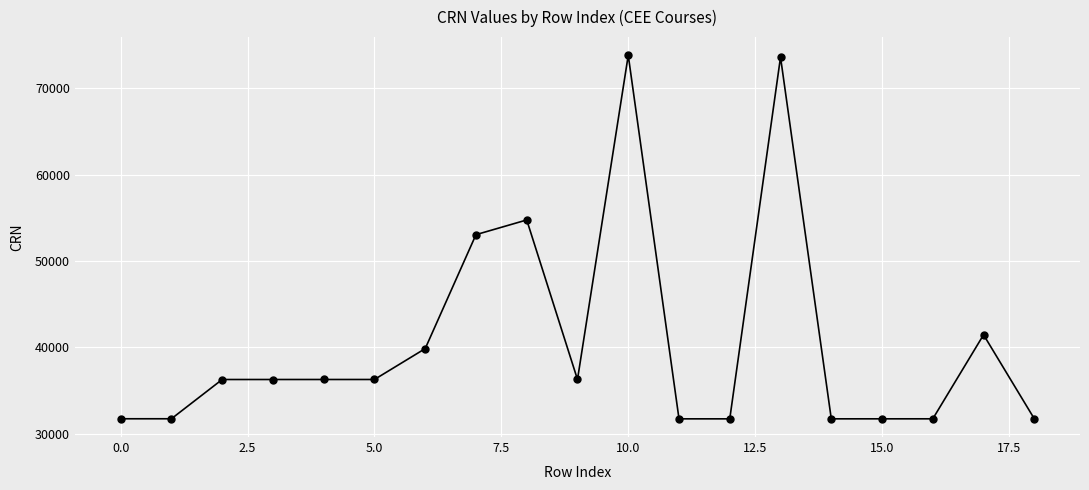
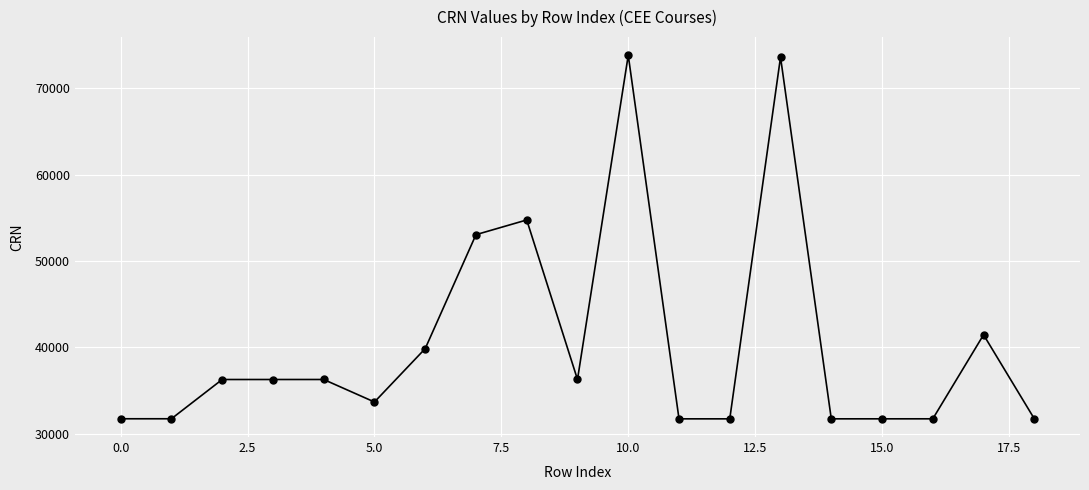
5.0: 36000 -> 34000
